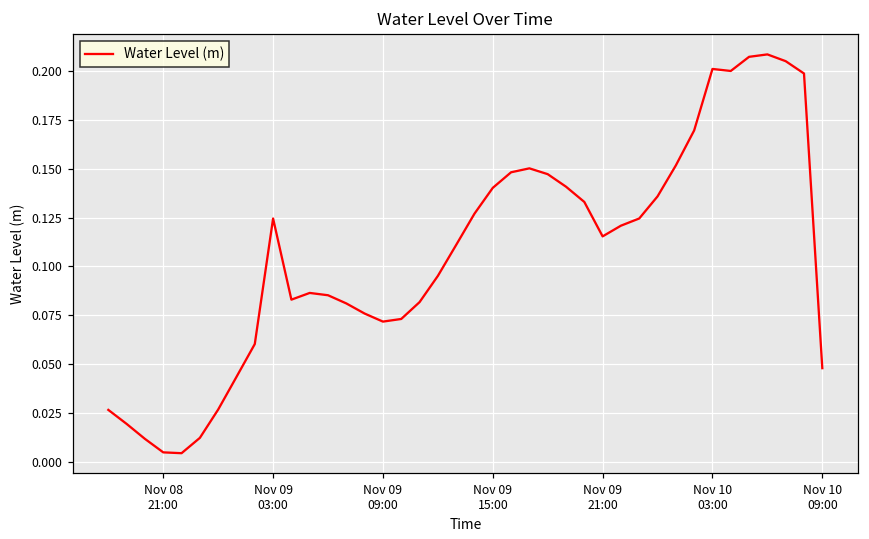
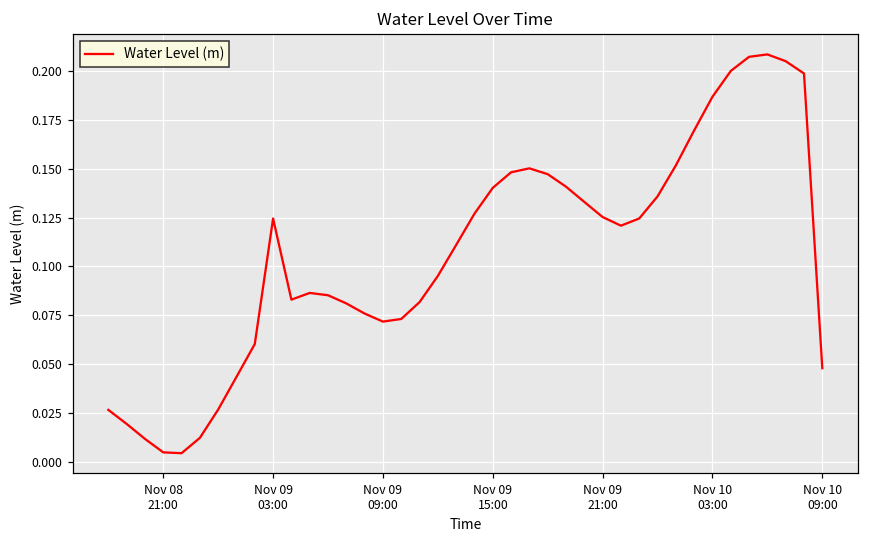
Nov 09 21:00: 0.115 -> 0.125
Nov 10 03:00: 0.201 -> 0.187
